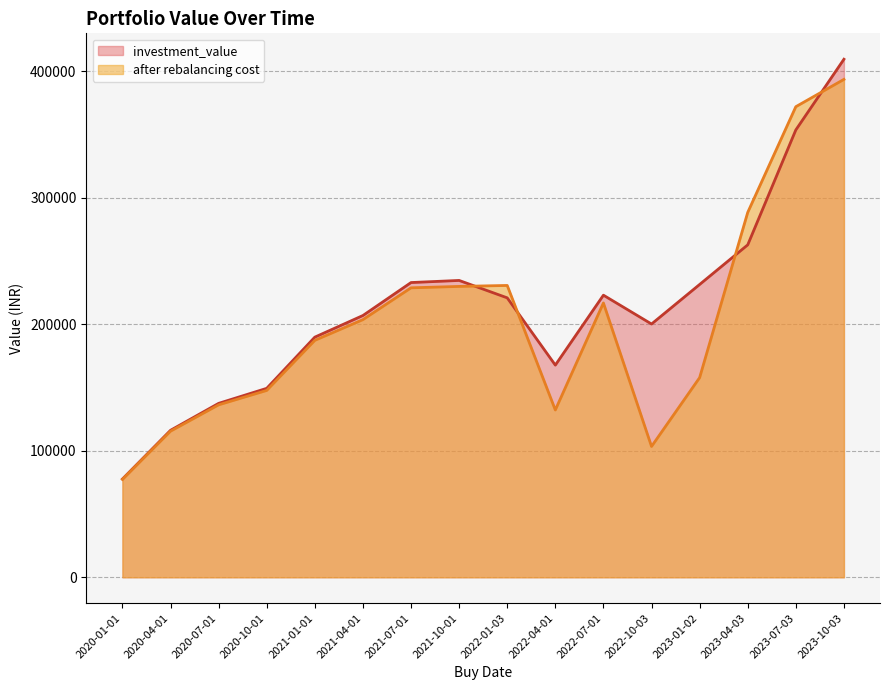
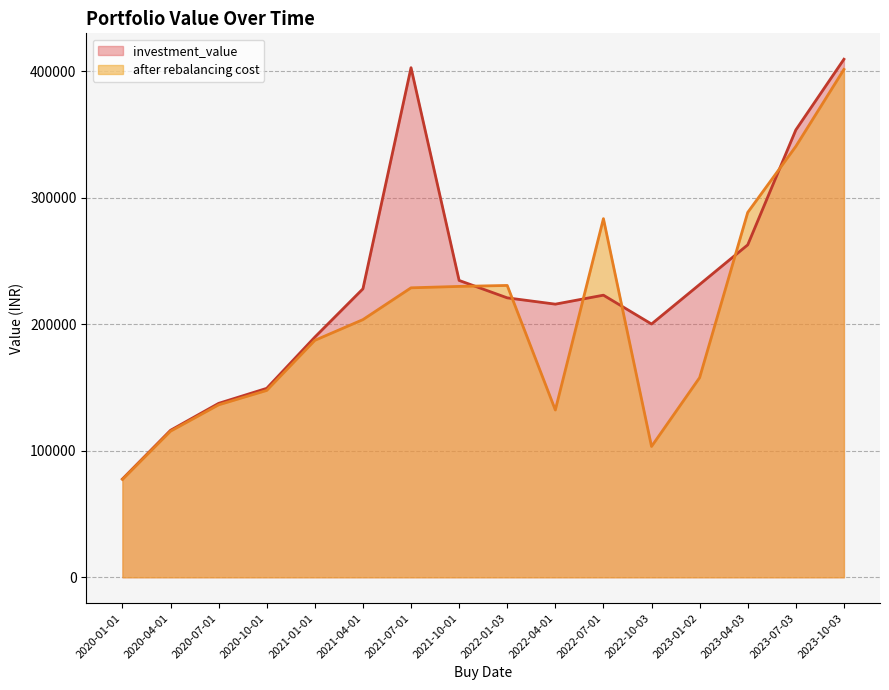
investment_value, 2021-04-01: 207000 -> 228000
investment_value, 2021-07-01: 233000 -> 403000
investment_value, 2022-04-01: 168000 -> 216000
after rebalancing cost, 2022-07-01: 217000 -> 284000
after rebalancing cost, 2023-07-03: 372000 -> 341000
after rebalancing cost, 2023-10-03: 394000 -> 402000
